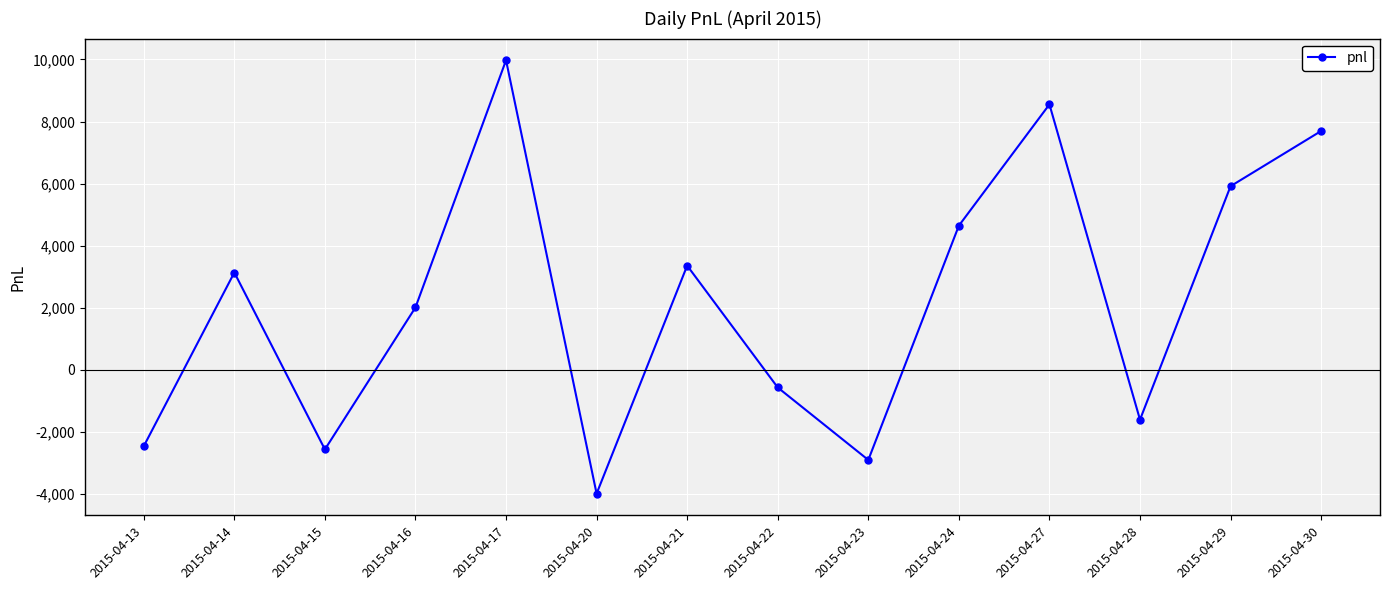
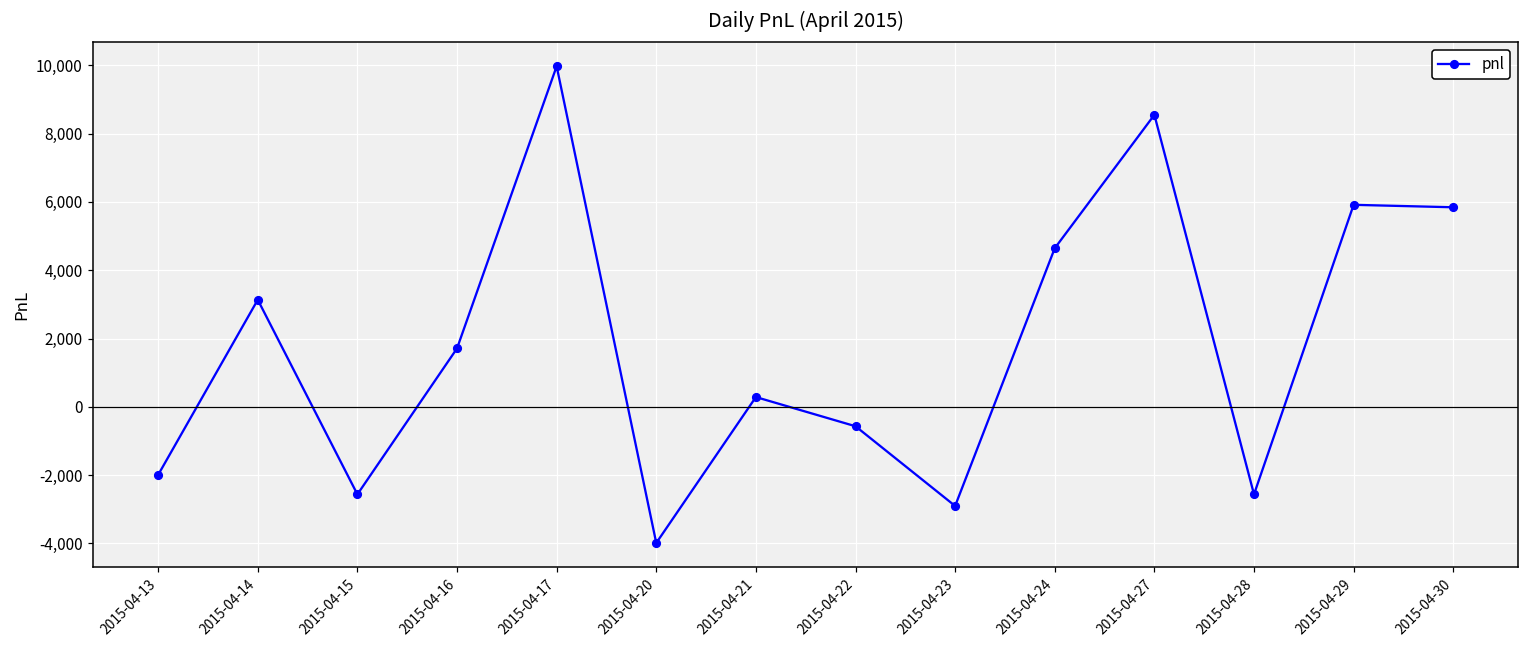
2015-04-13: -2,500 -> -2,000
2015-04-16: 2,000 -> 1,700
2015-04-21: 3,400 -> 300
2015-04-28: -1,600 -> -2,600
2015-04-30: 7,700 -> 5,800
